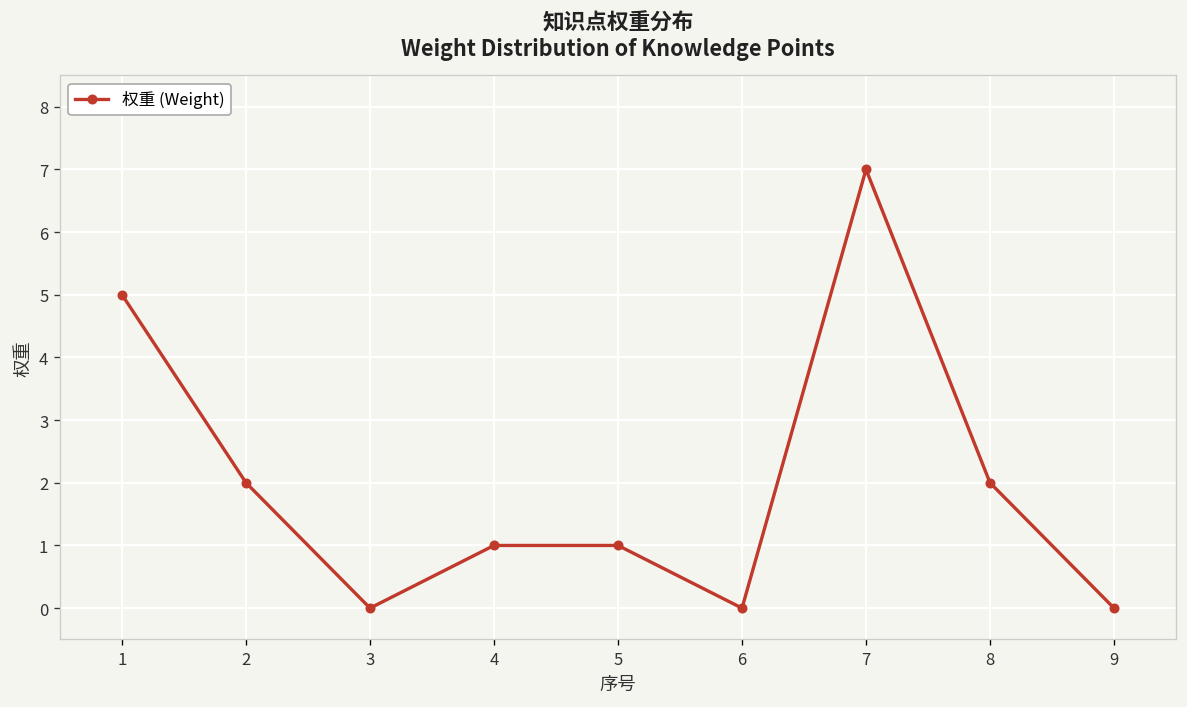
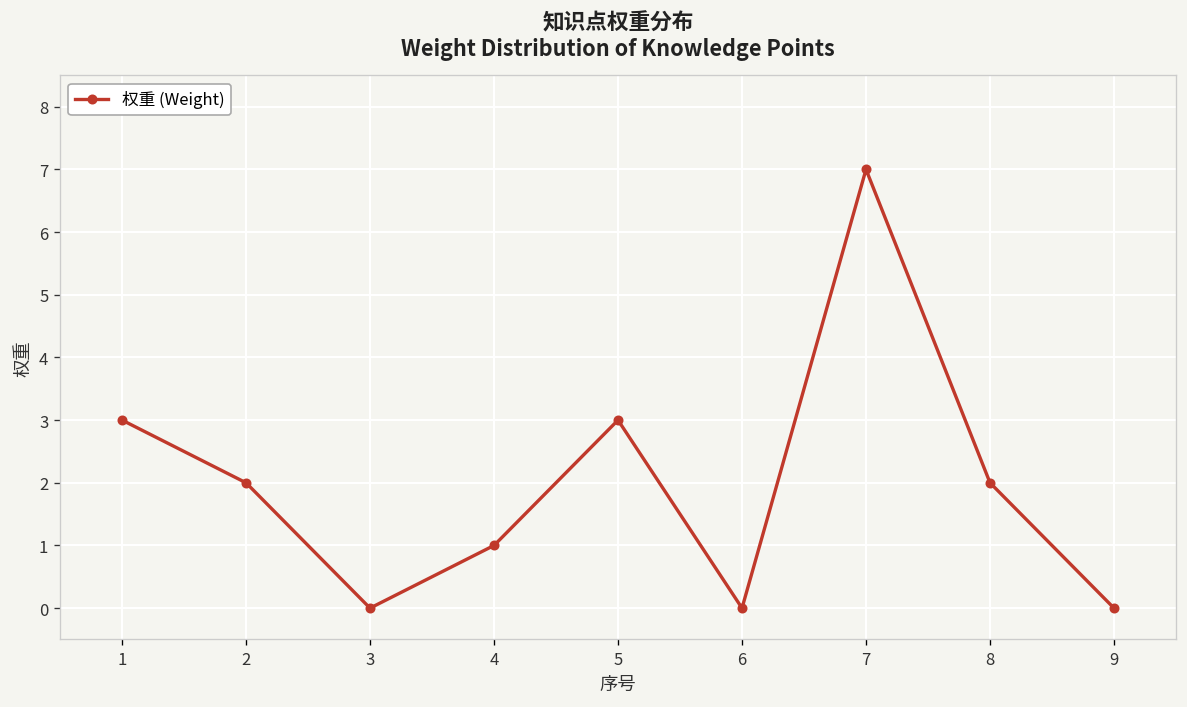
1: 5 -> 3
5: 1 -> 3
